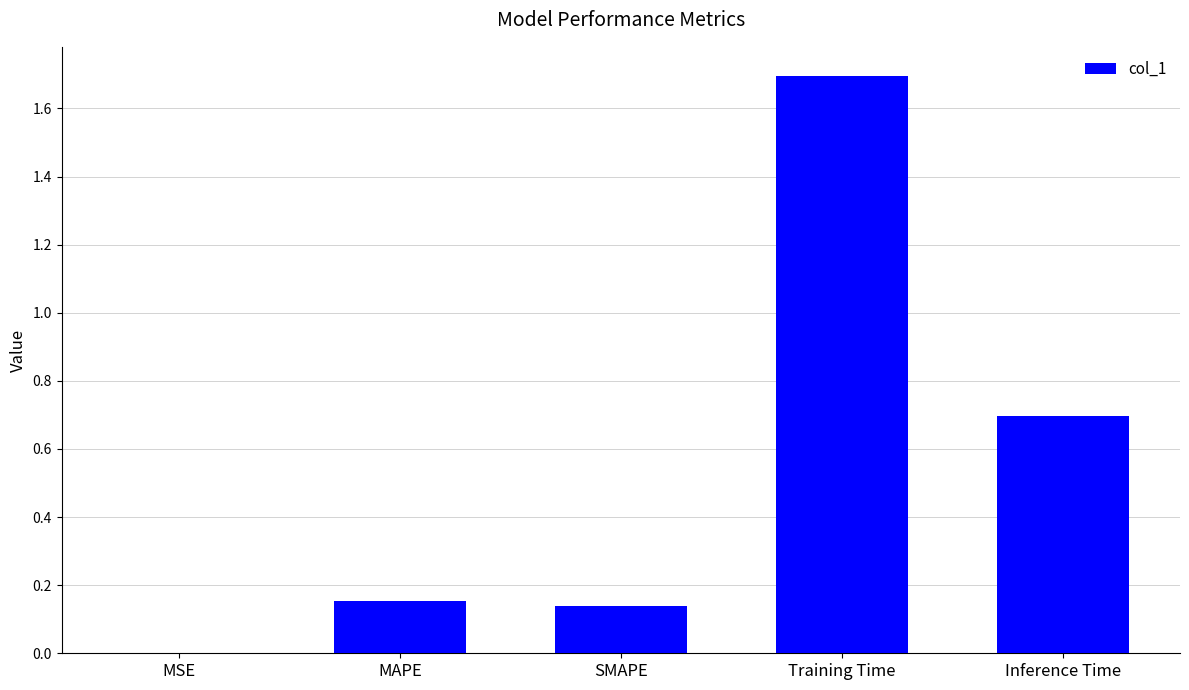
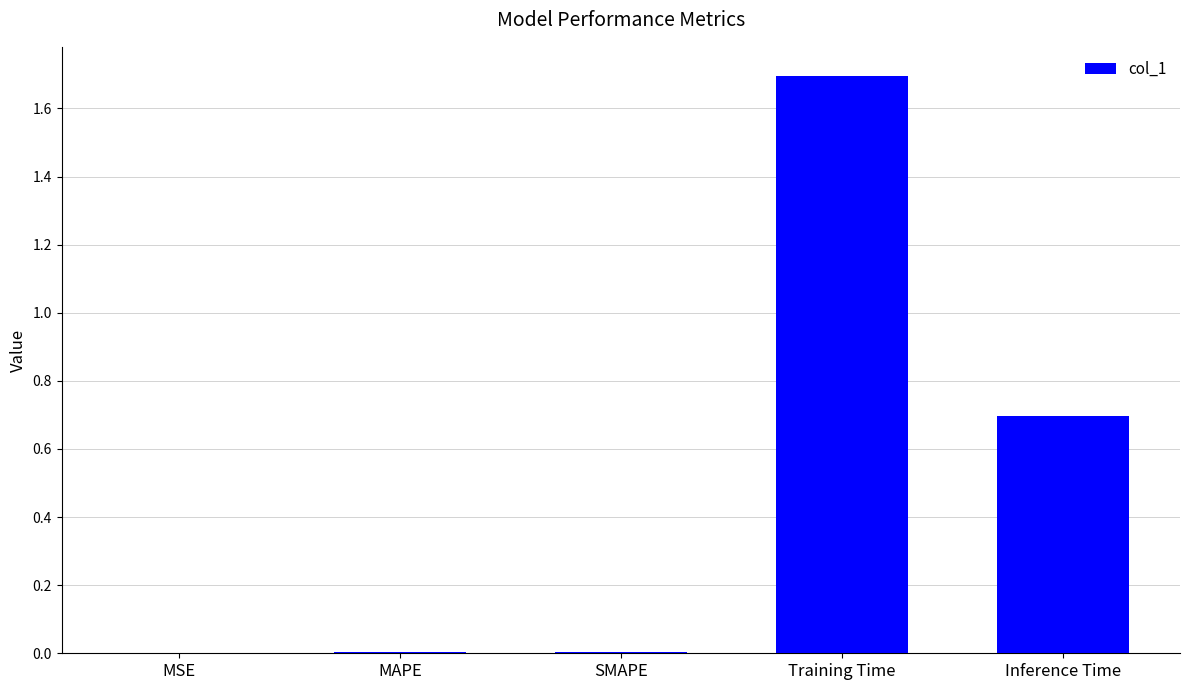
MAPE: 0.15 -> 0.00
SMAPE: 0.14 -> 0.00
